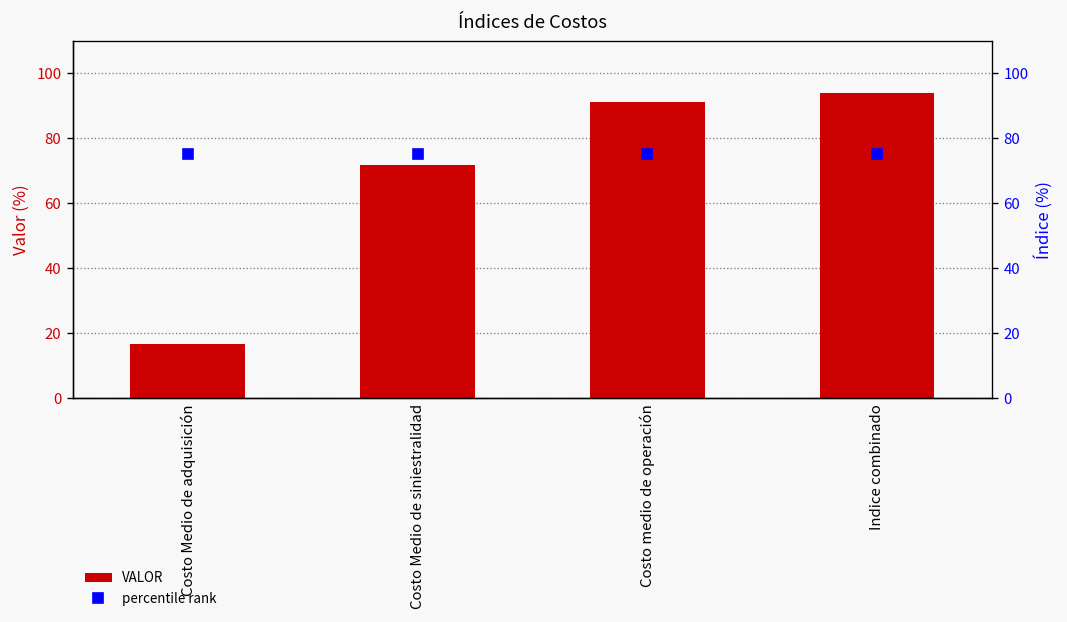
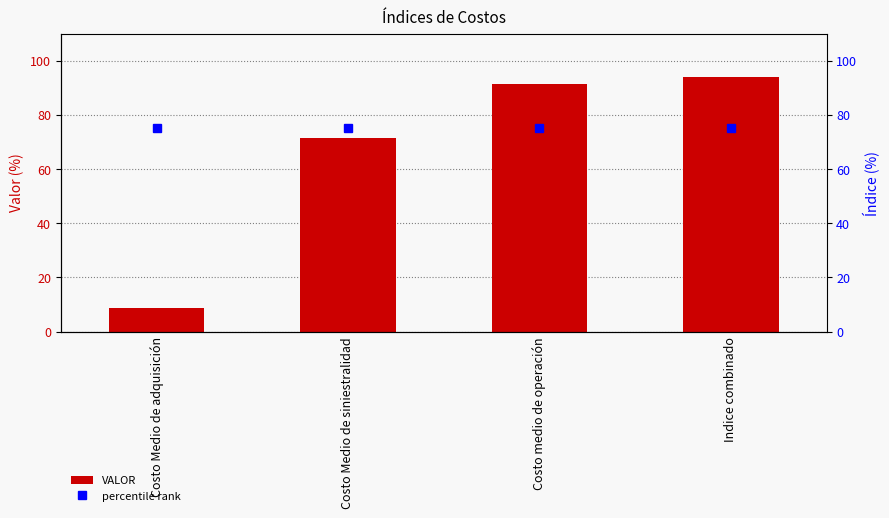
VALOR, Costo Medio de adquisición: 17 -> 9
